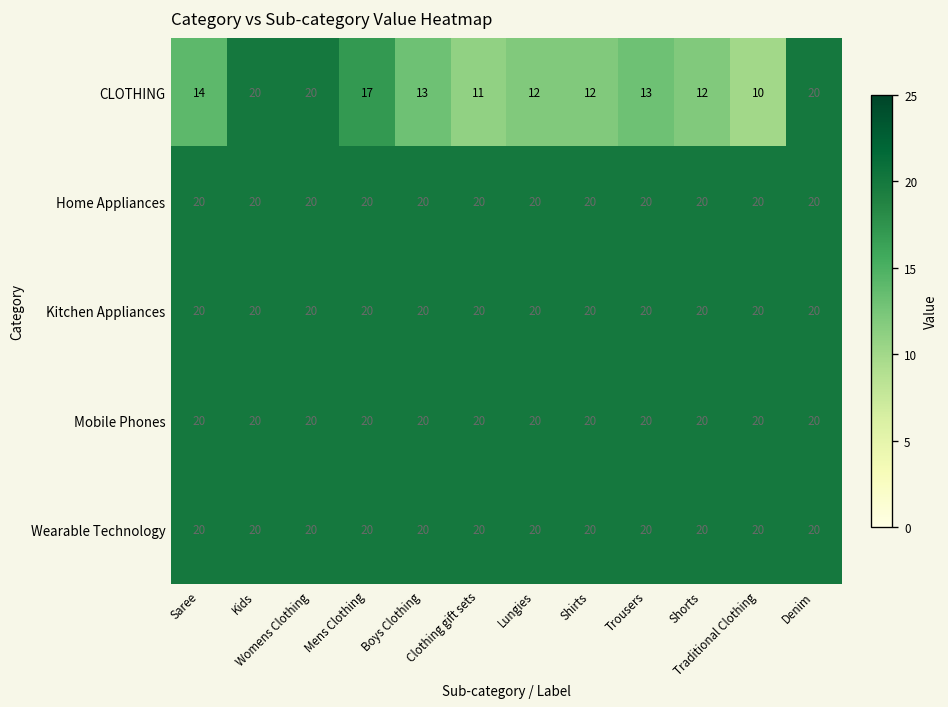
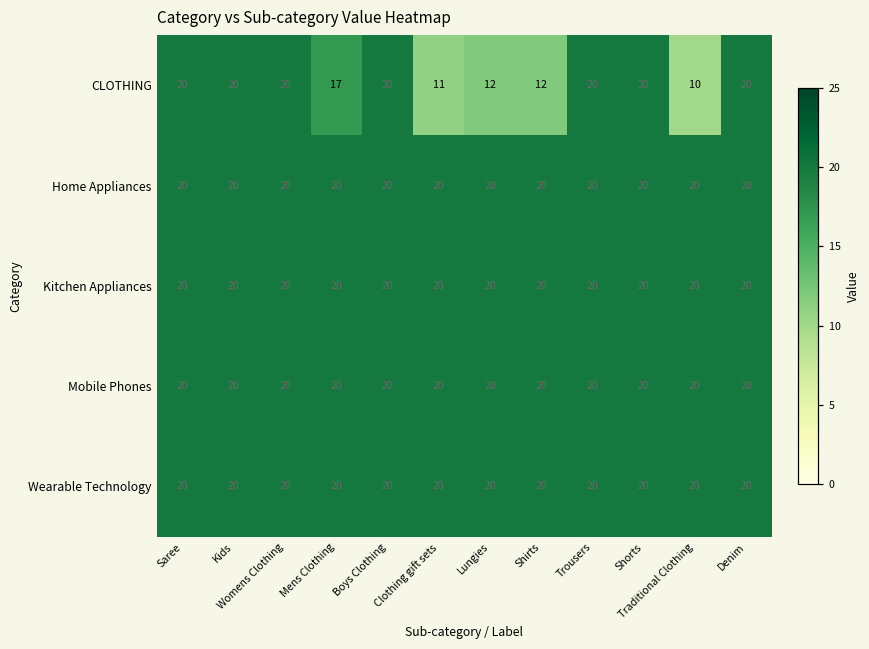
CLOTHING, Saree: 14 -> 20
CLOTHING, Boys Clothing: 13 -> 20
CLOTHING, Trousers: 13 -> 20
CLOTHING, Shorts: 12 -> 20
